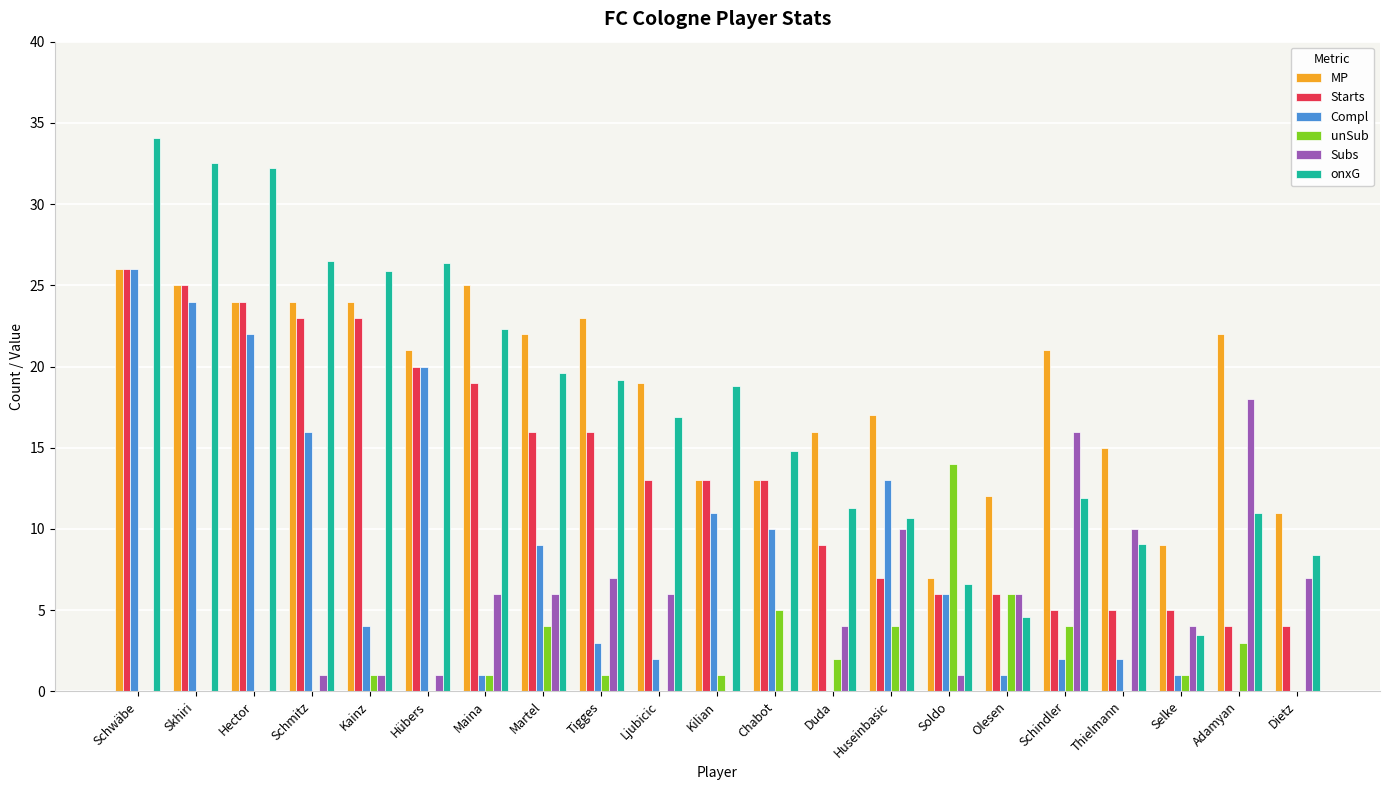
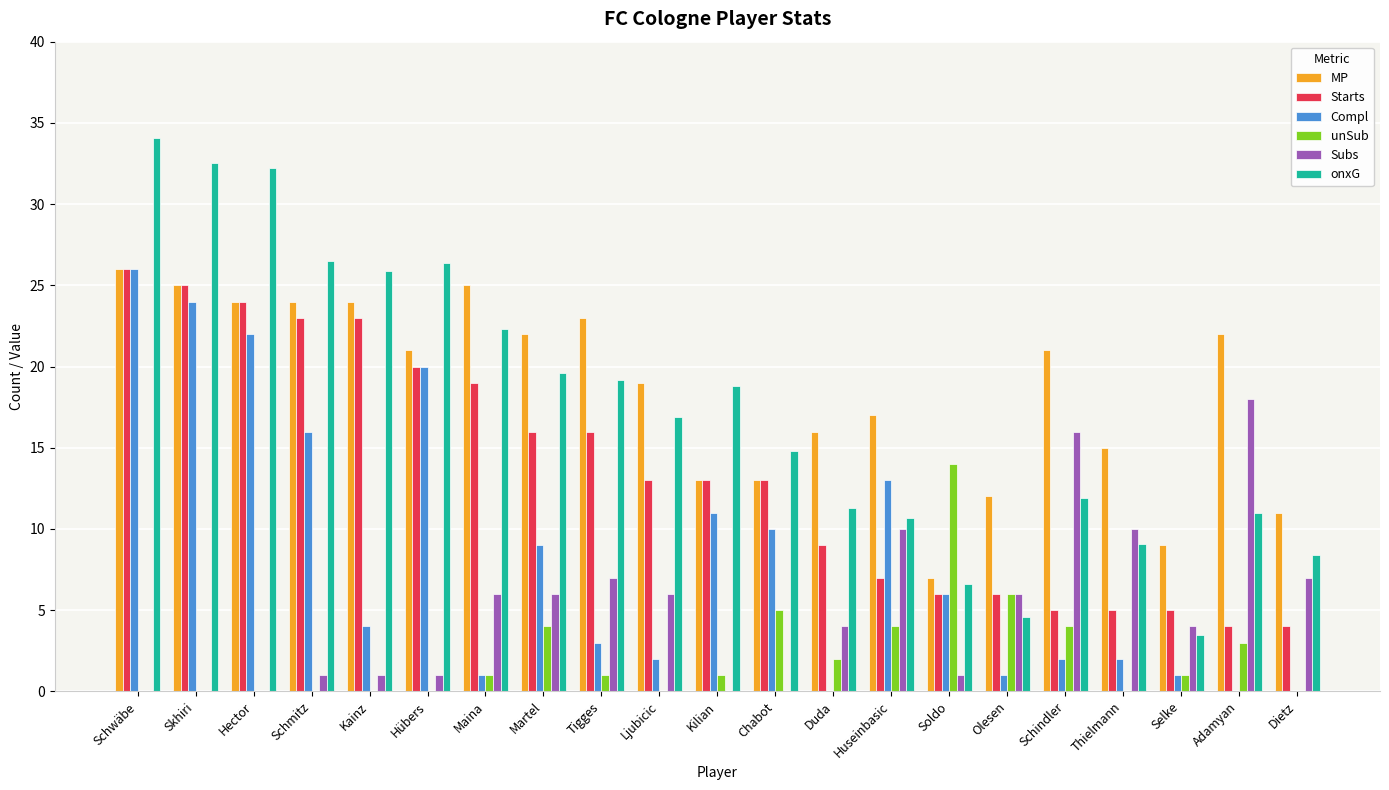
unSub, Kainz: 1 -> 0
